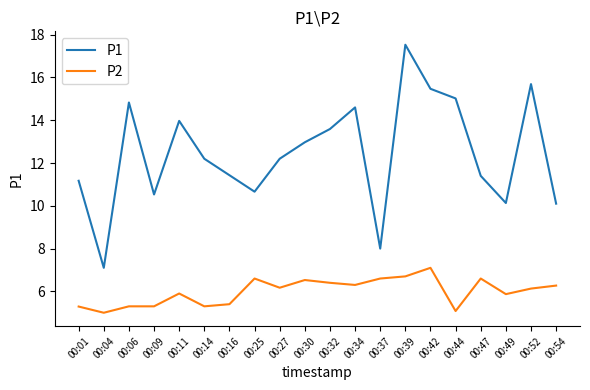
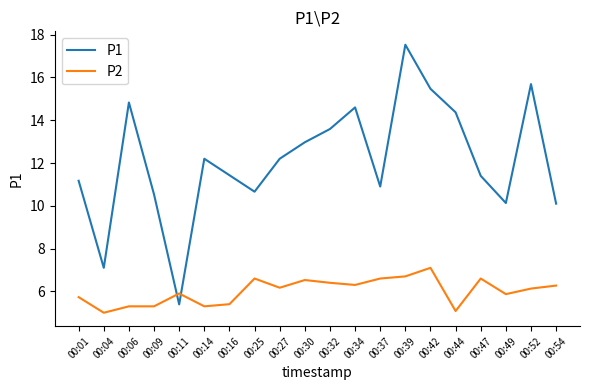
P2, 00:01: 5.3 -> 5.7
P1, 00:11: 14.0 -> 5.4
P1, 00:37: 8.0 -> 10.9
P1, 00:44: 15.0 -> 14.4
